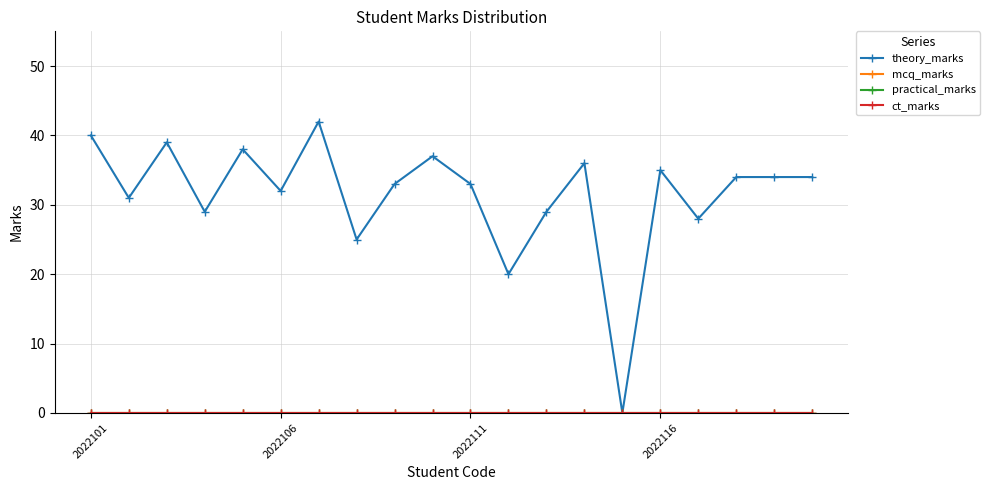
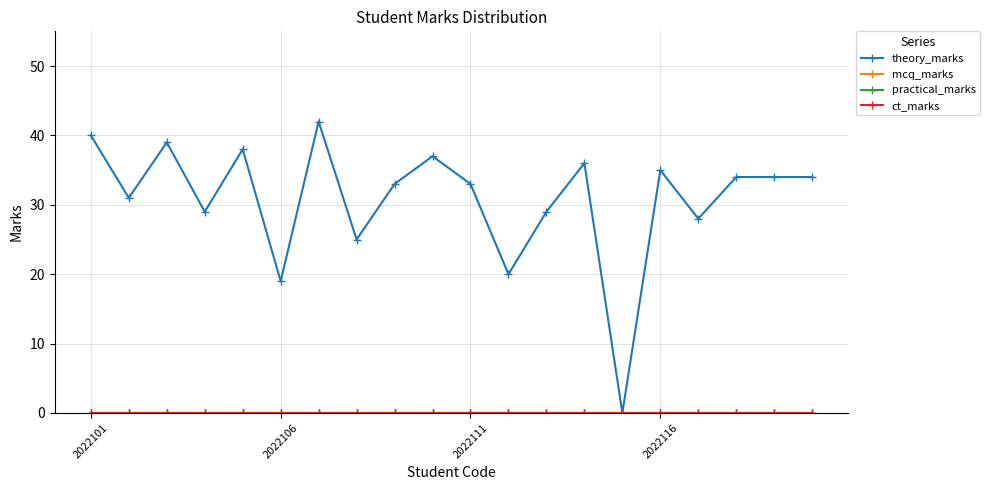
theory_marks, 2022106: 32 -> 19
